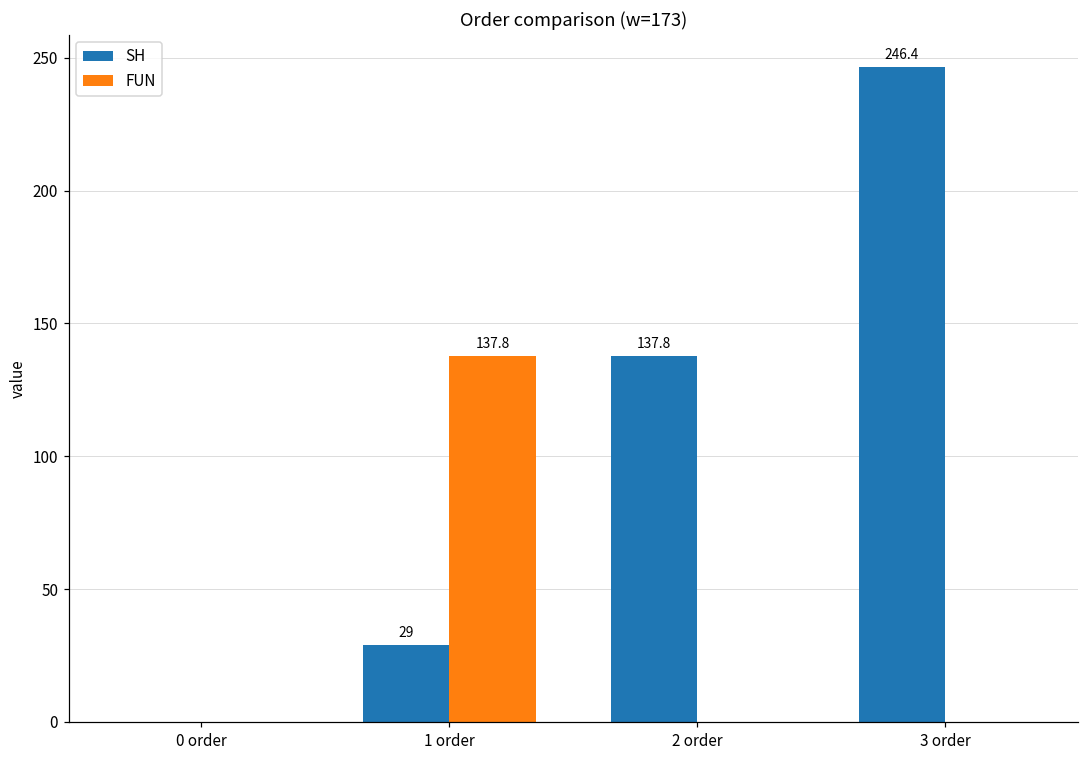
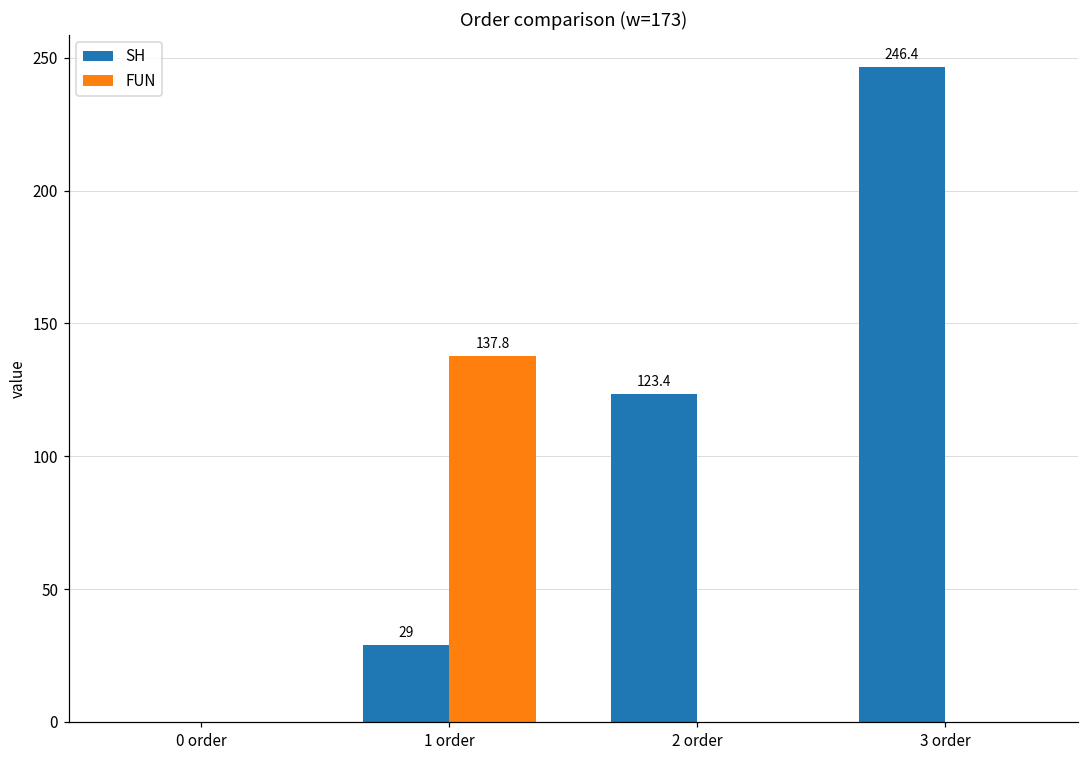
SH, 2 order: 137.8 -> 123.4
